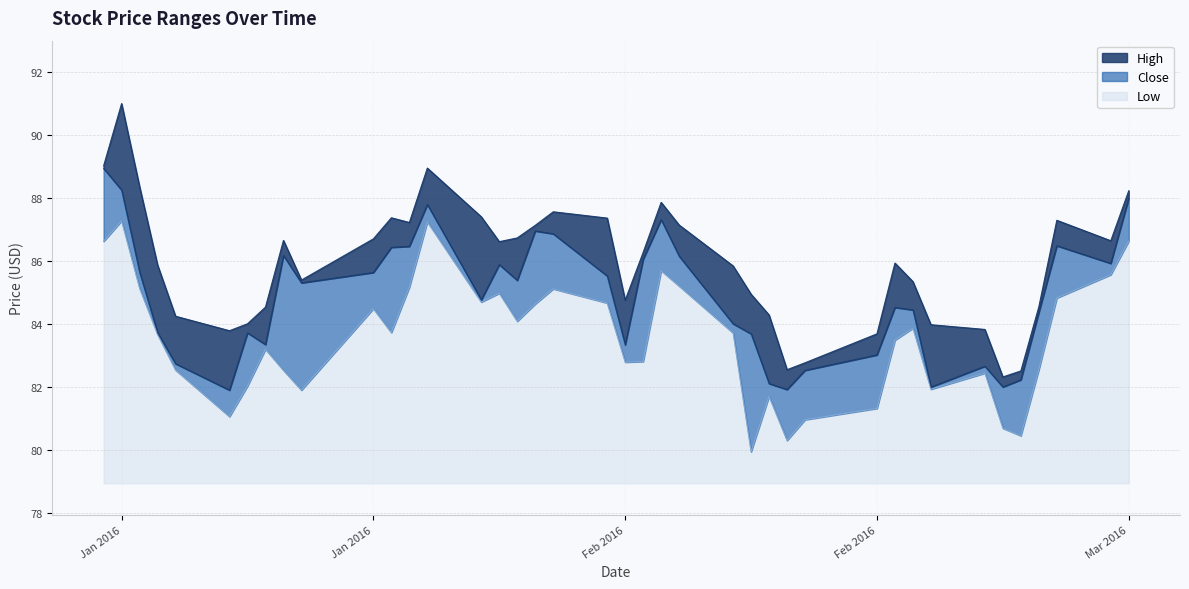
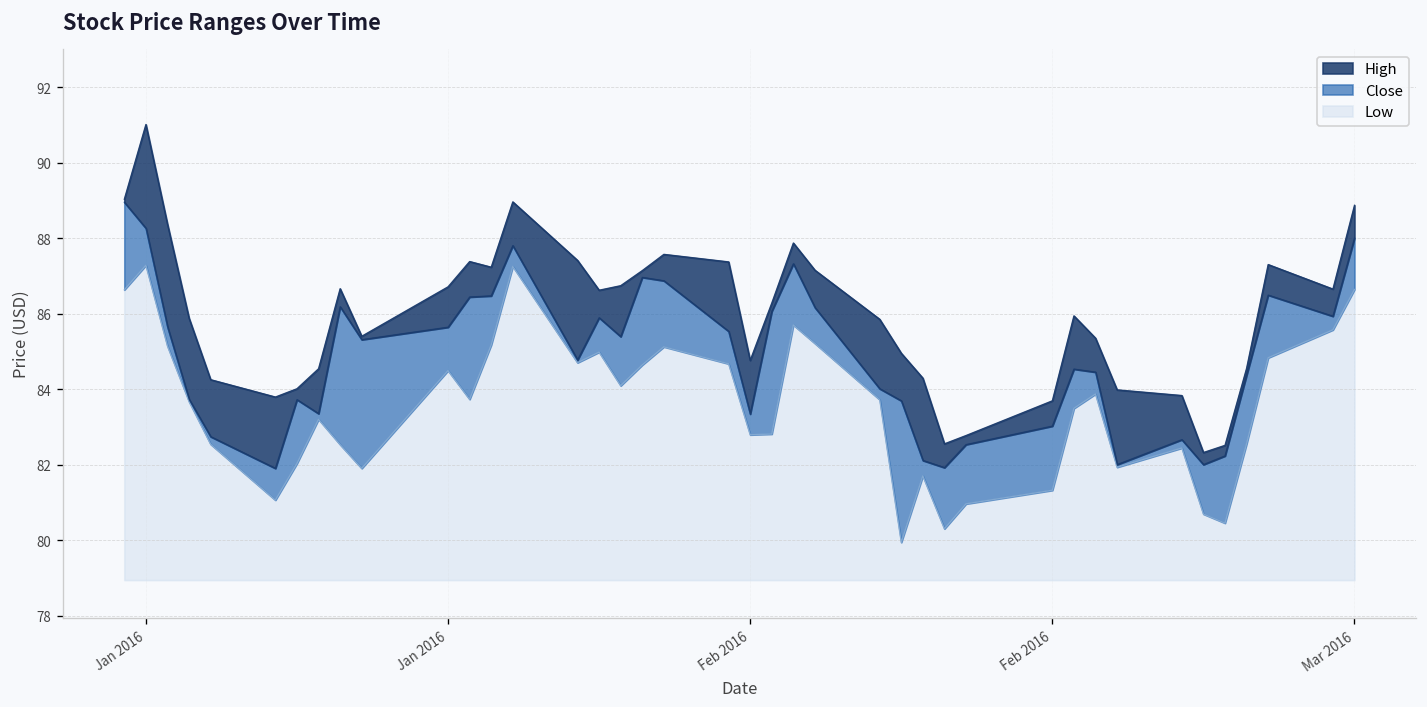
High, Mar 2016: 88.2 -> 88.9
